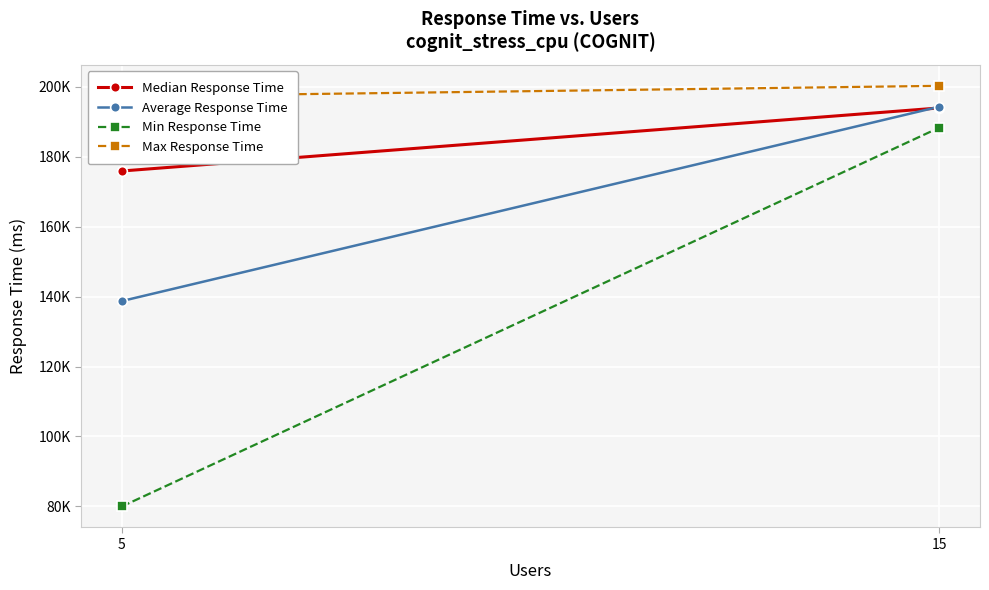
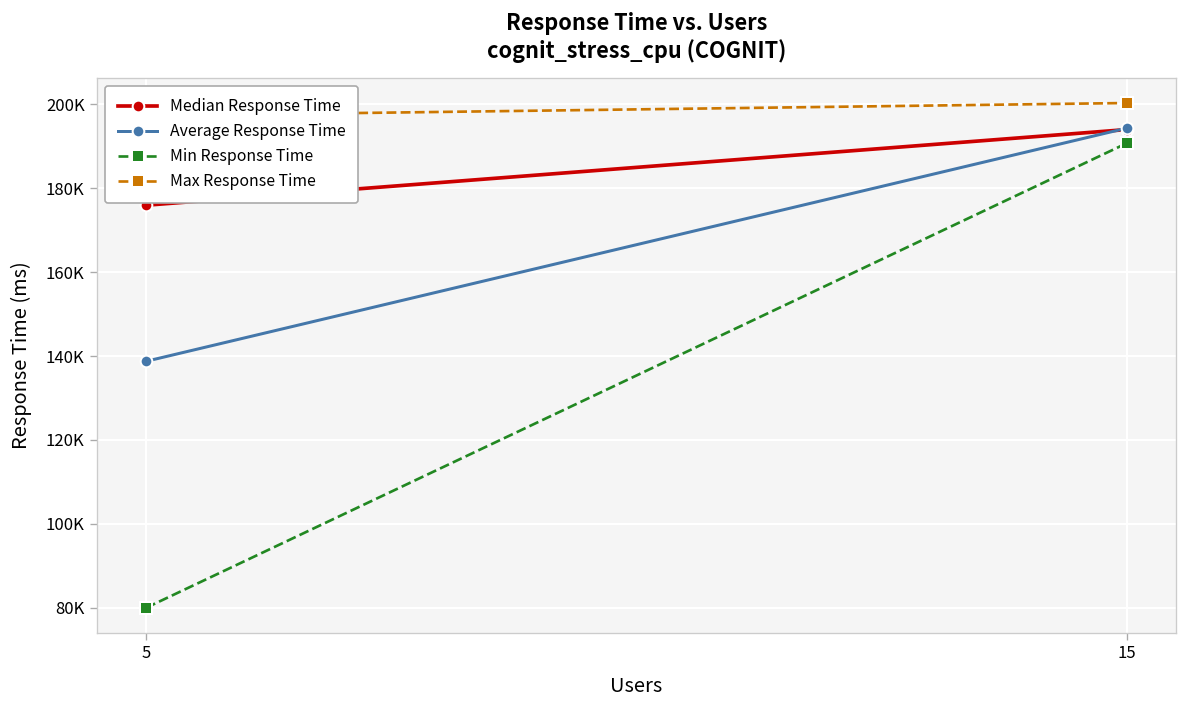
Min Response Time, 15: 188000 -> 191000
